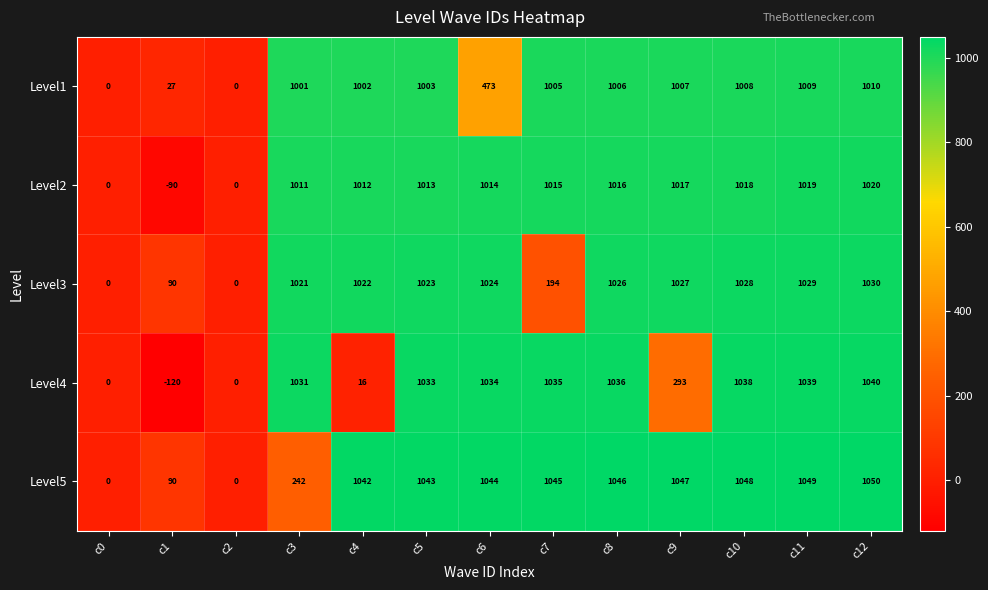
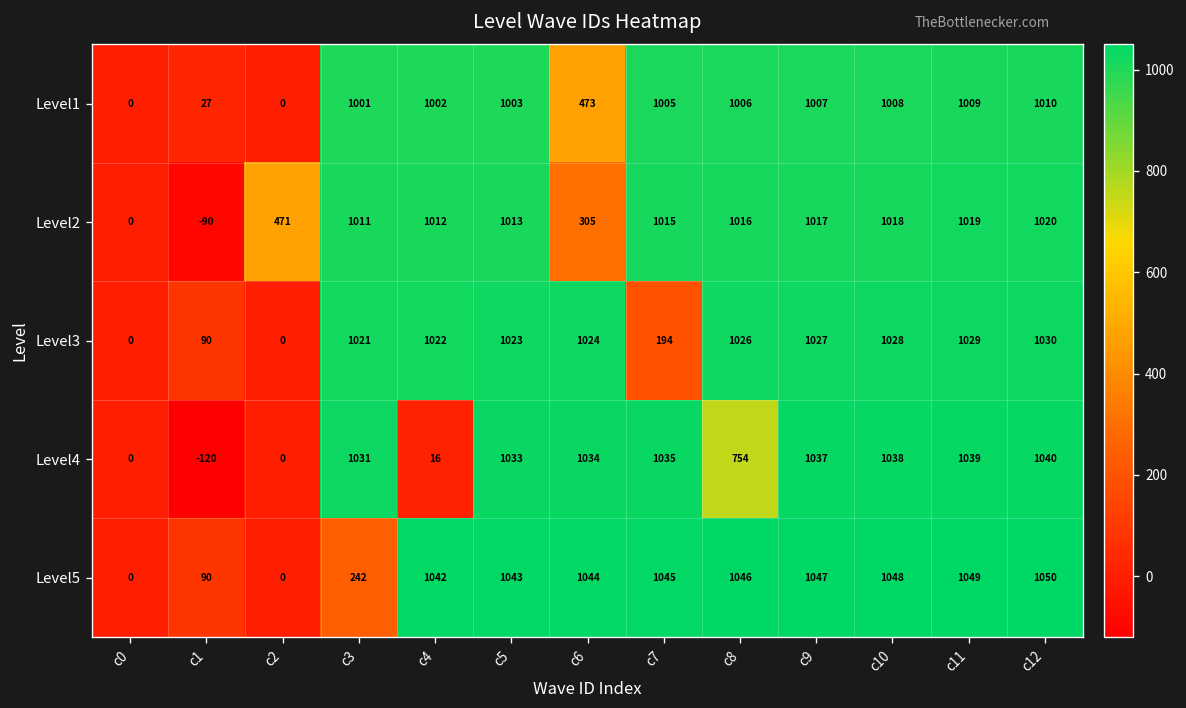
Level2, c2: 0 -> 471
Level2, c6: 1014 -> 305
Level4, c8: 1036 -> 754
Level4, c9: 293 -> 1037
